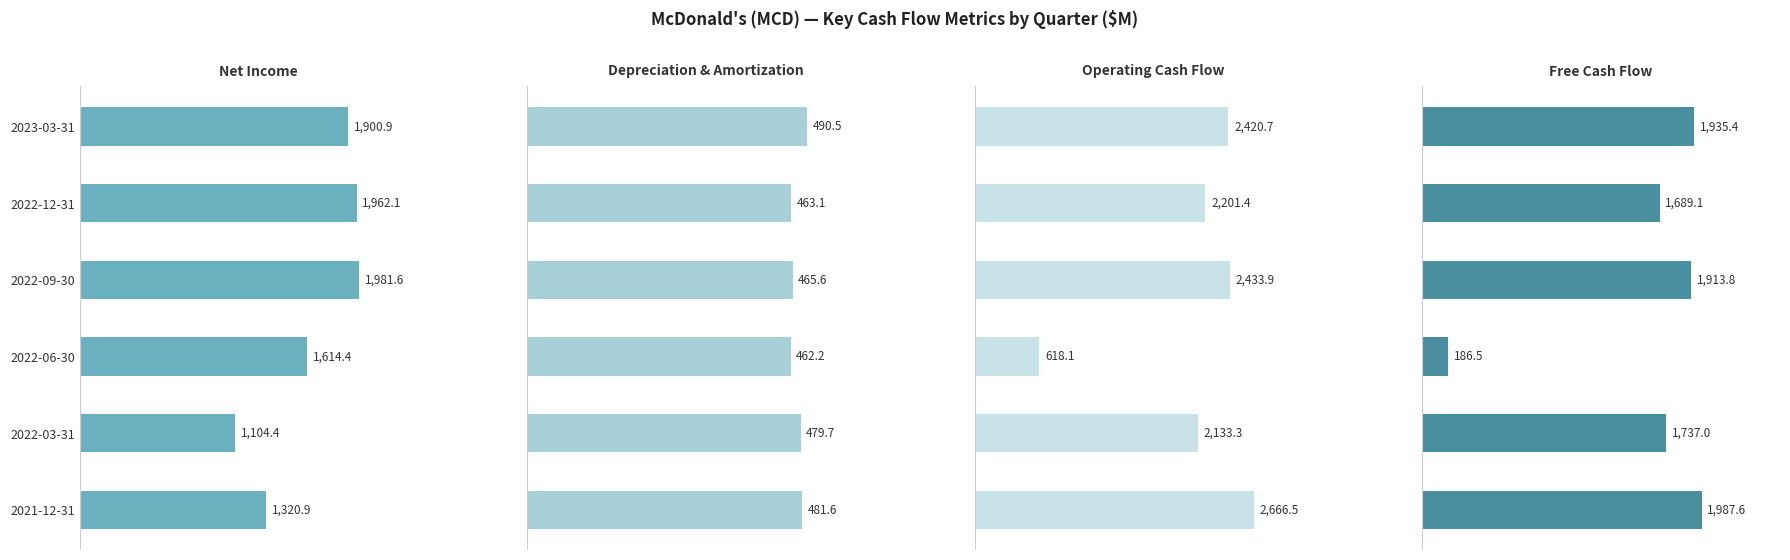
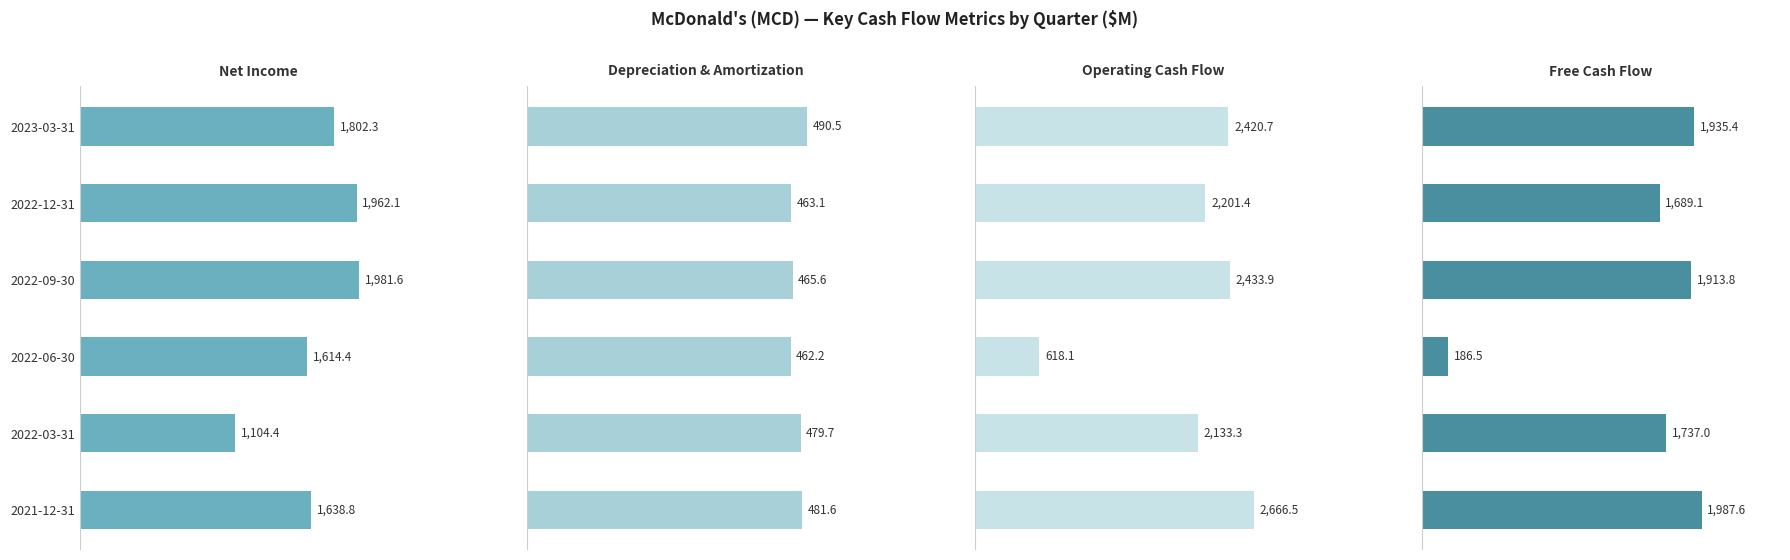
Net Income, 2023-03-31: 1,900.9 -> 1,802.3
Net Income, 2021-12-31: 1,320.9 -> 1,638.8
